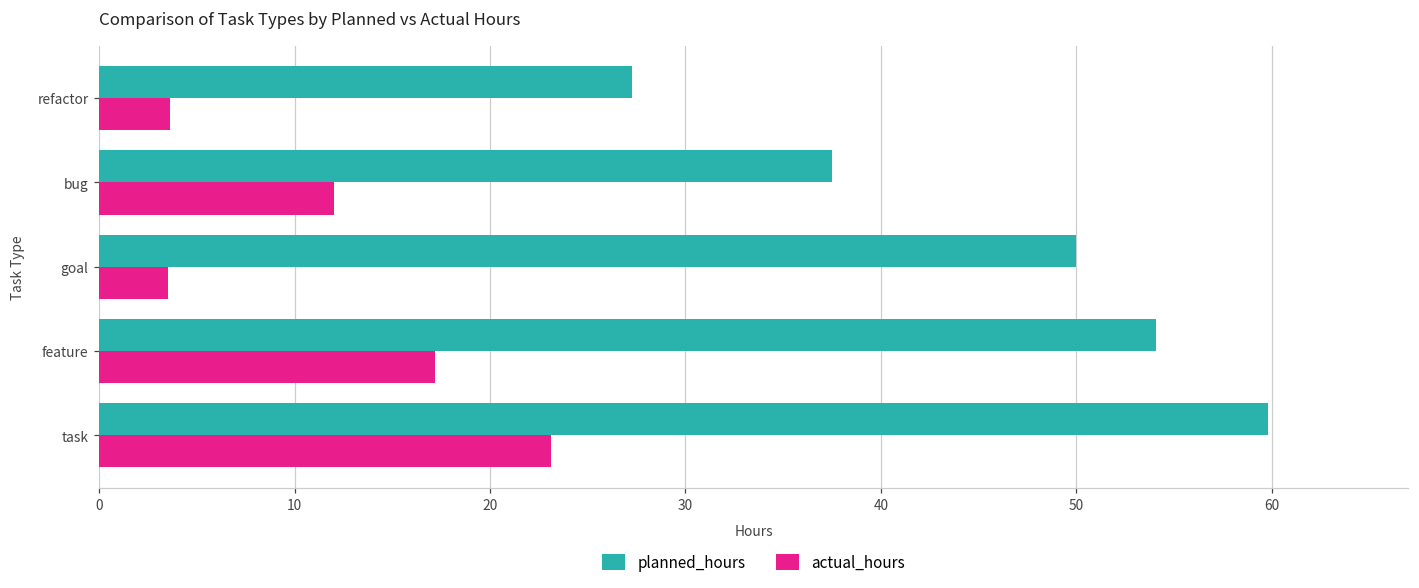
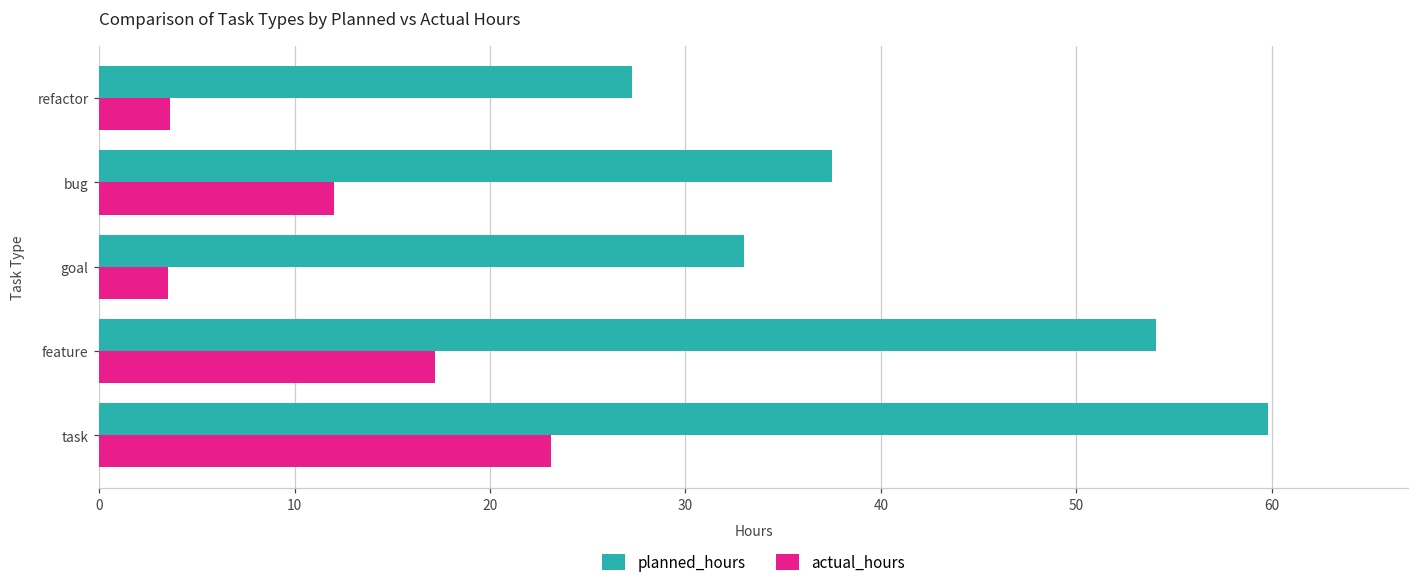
planned_hours, goal: 50 -> 33
